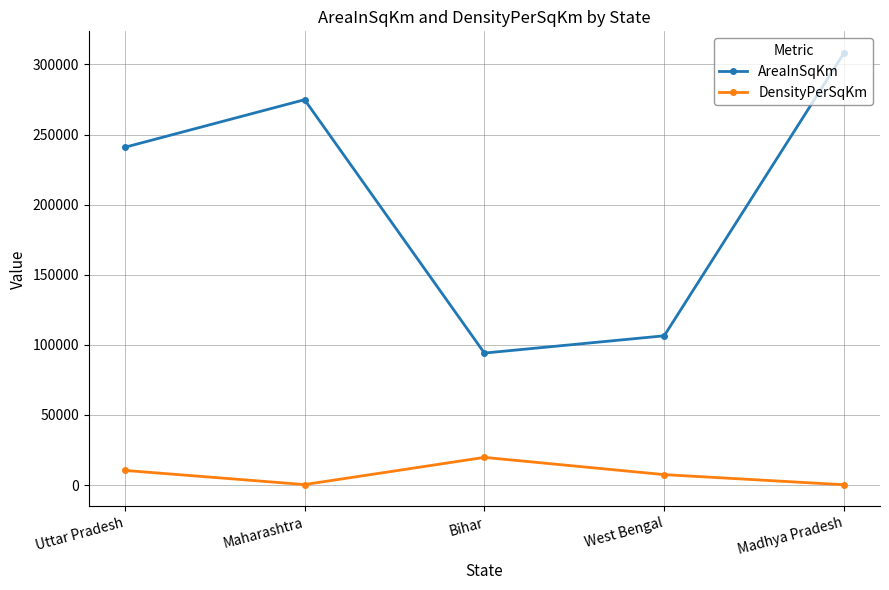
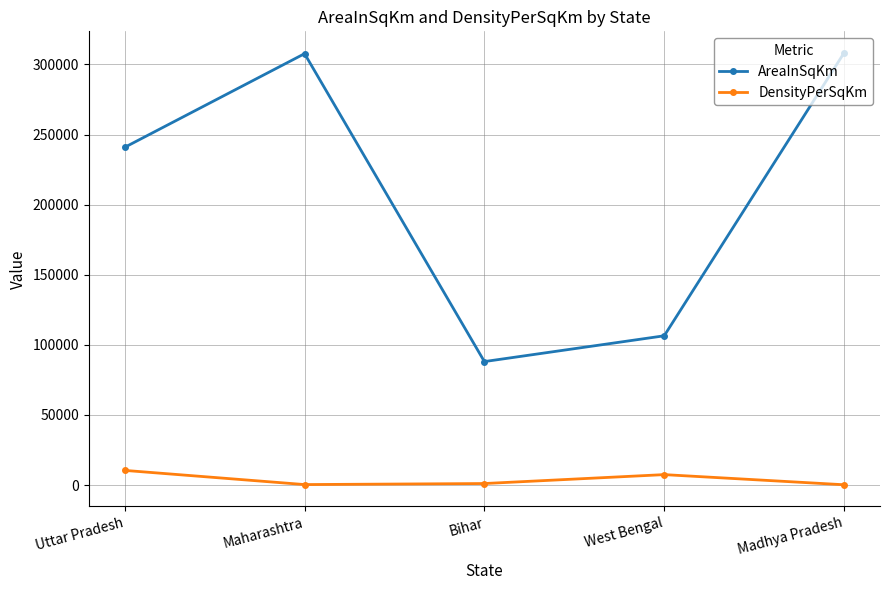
AreaInSqKm, Maharashtra: 275000 -> 308000
AreaInSqKm, Bihar: 94000 -> 88000
DensityPerSqKm, Bihar: 20000 -> 1000
